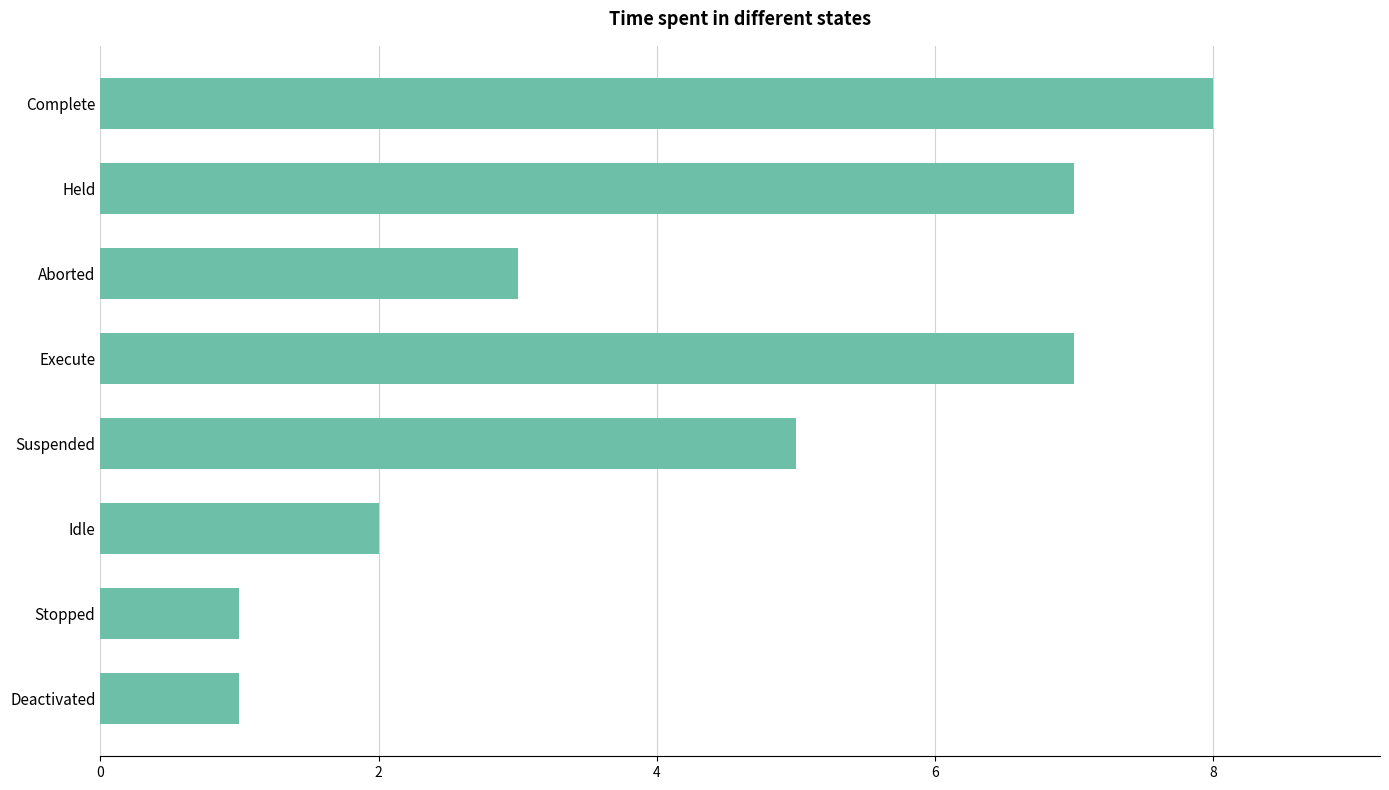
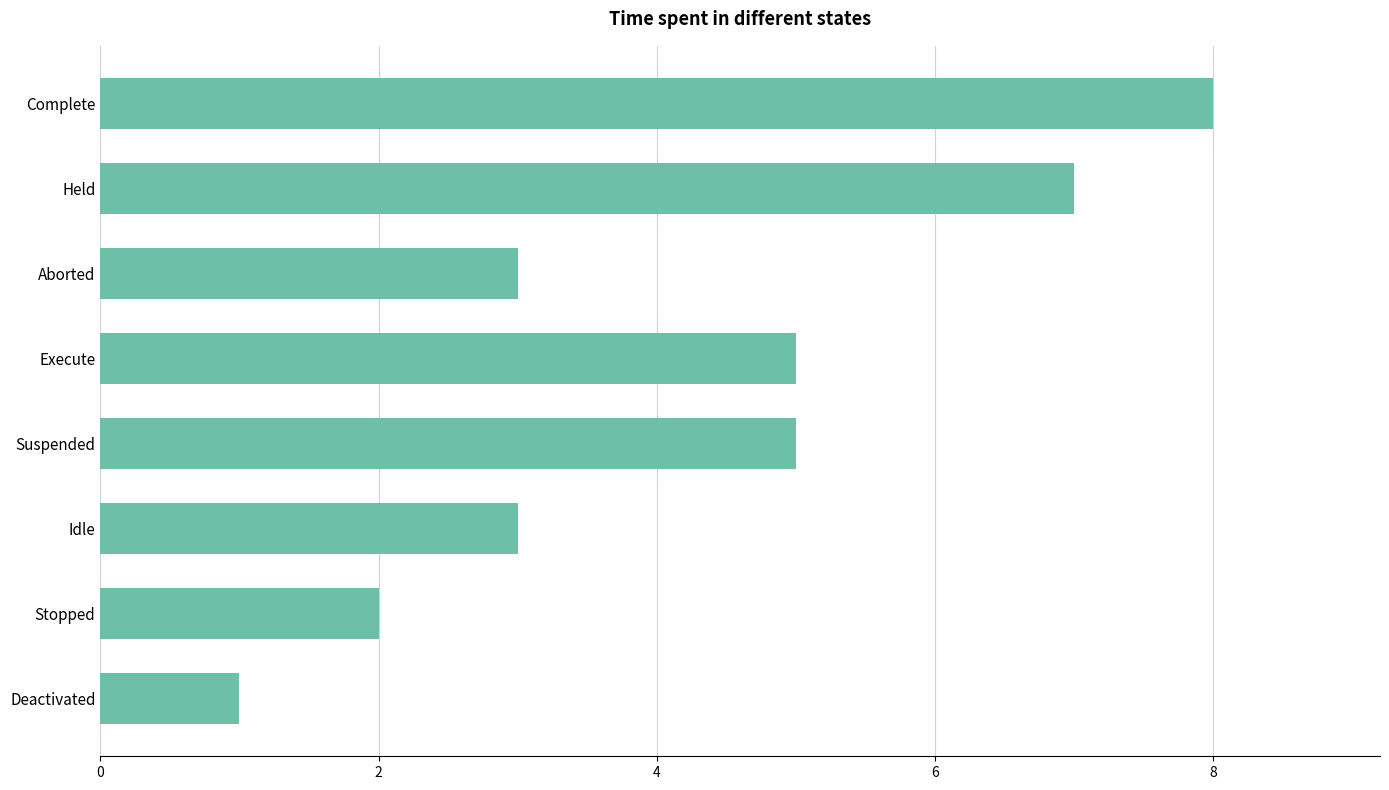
Execute: 7 -> 5
Idle: 2 -> 3
Stopped: 1 -> 2
